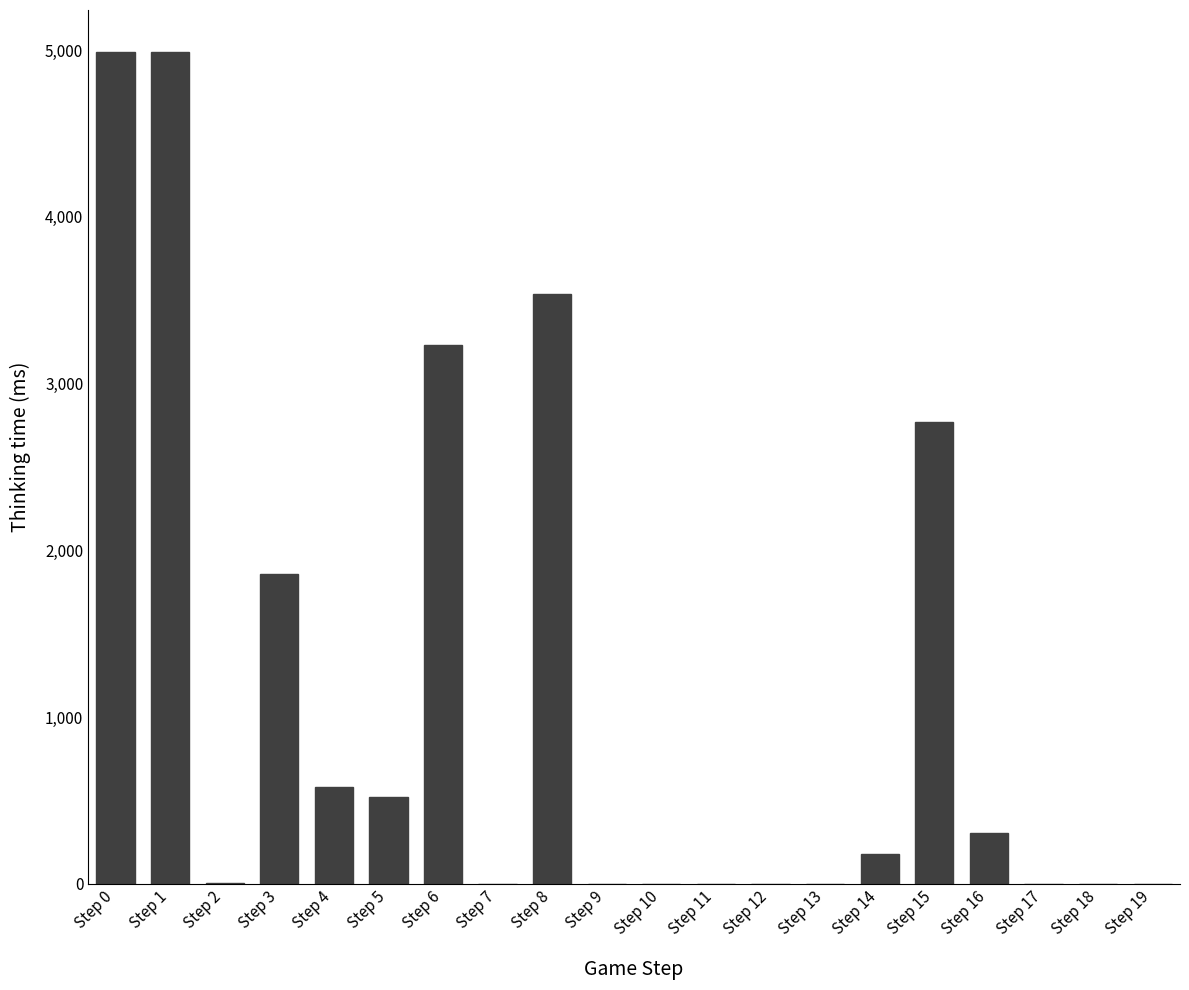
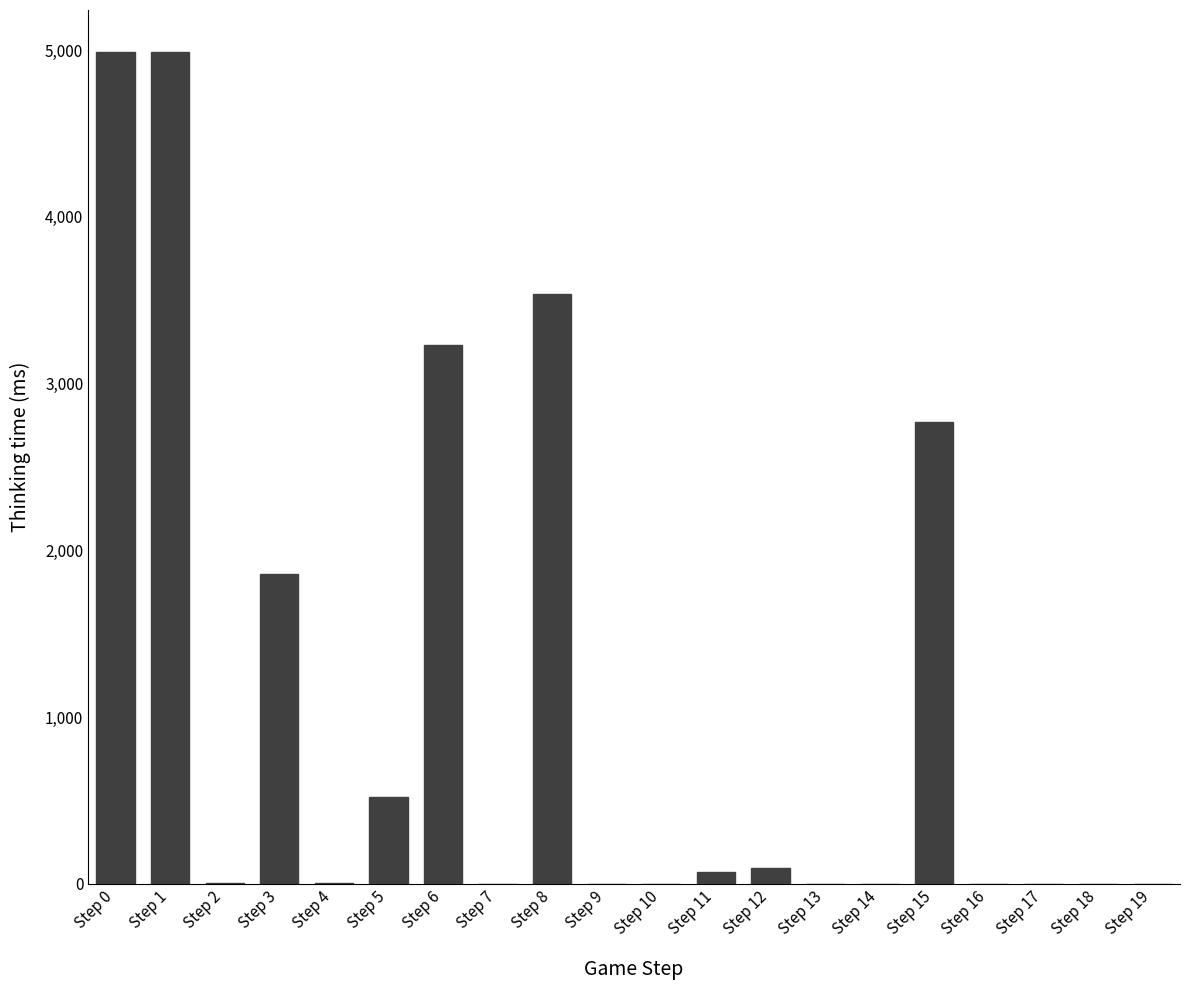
Step 4: 580 -> 0
Step 11: 0 -> 70
Step 12: 0 -> 100
Step 14: 180 -> 0
Step 16: 310 -> 0
